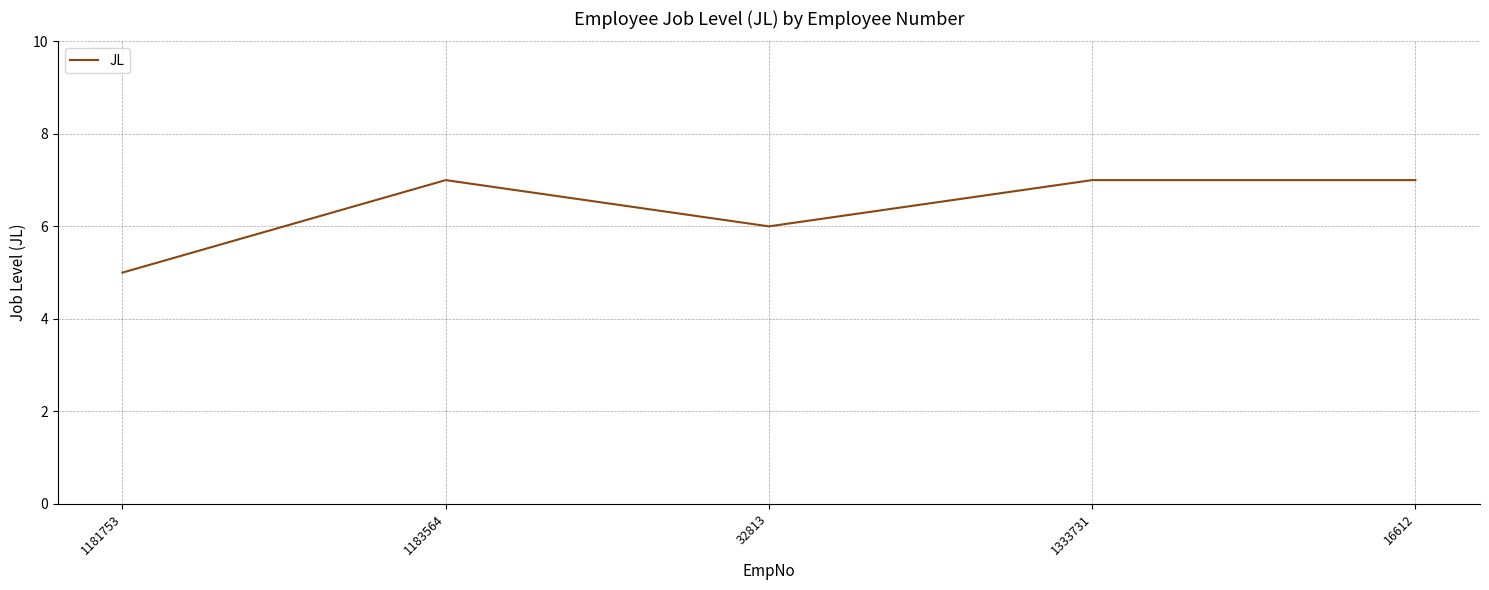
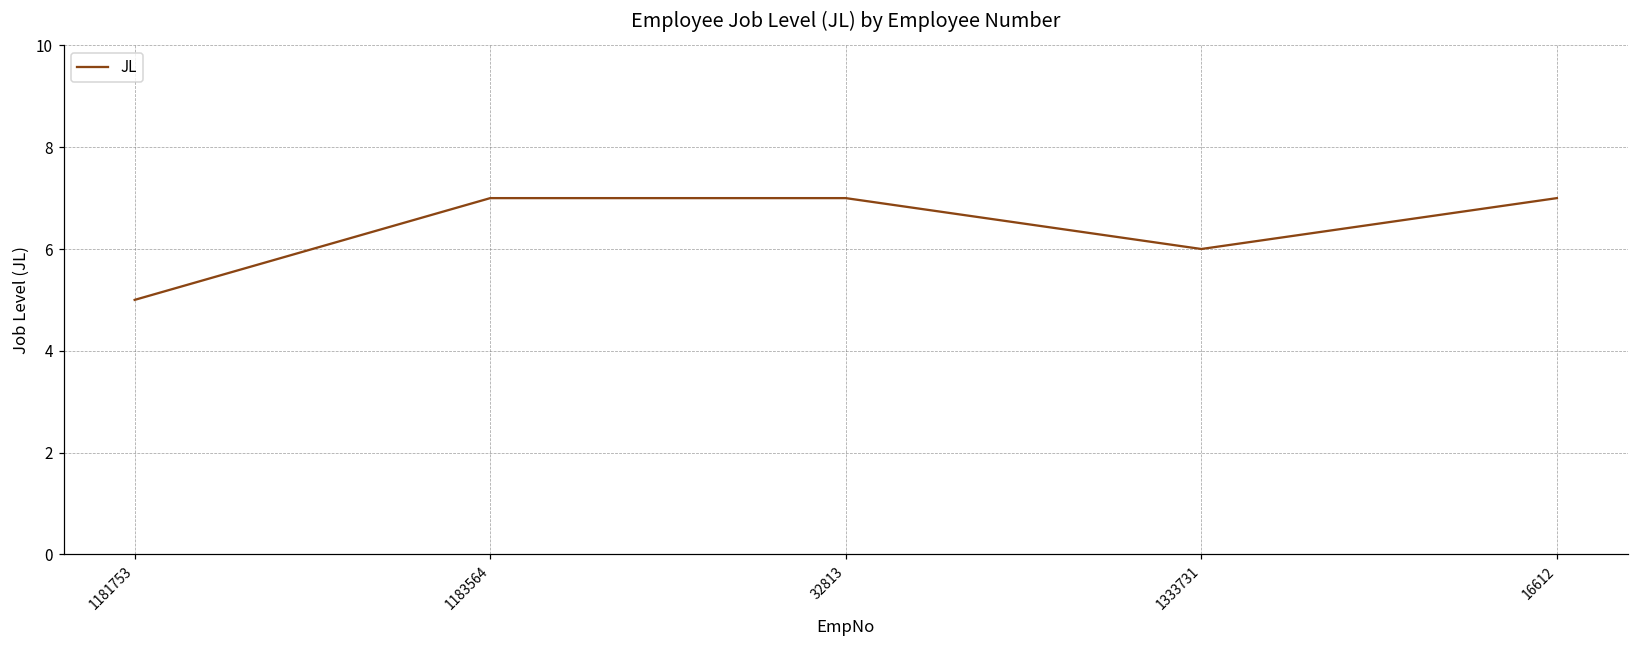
32813: 6 -> 7
1333731: 7 -> 6
